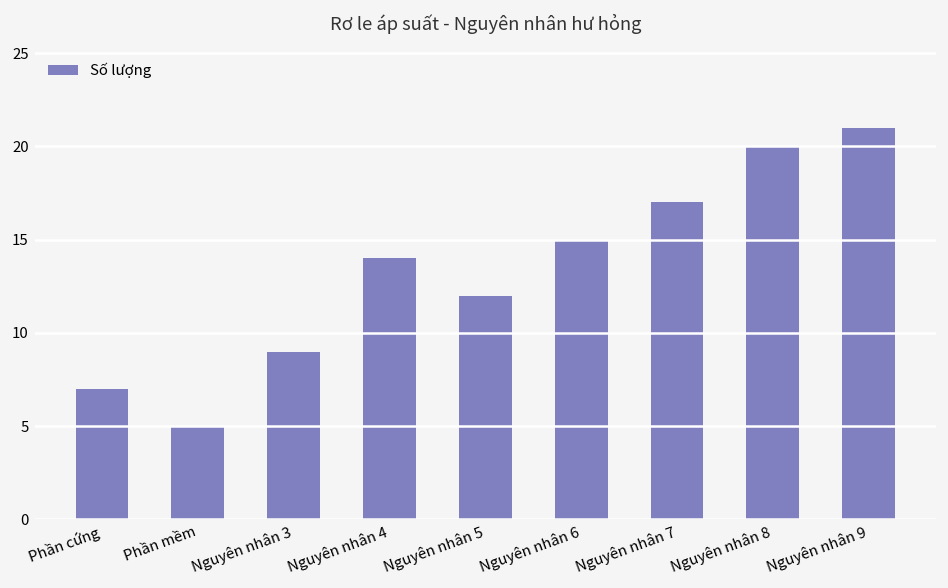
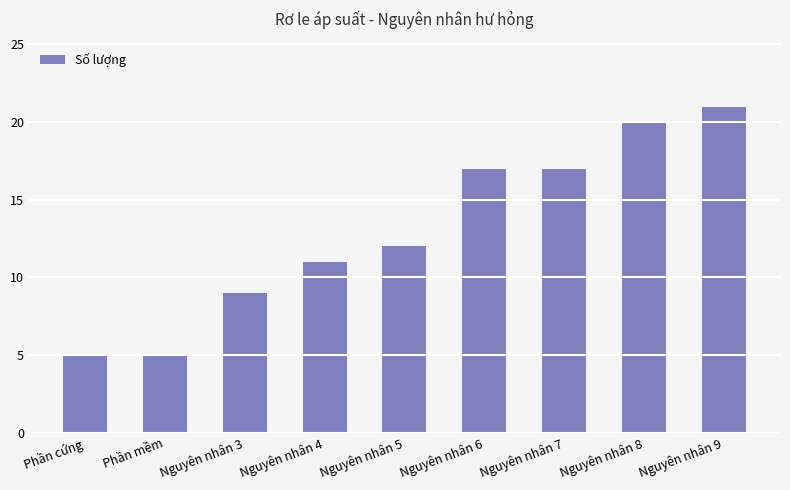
Phần cứng: 7 -> 5
Nguyên nhân 4: 14 -> 11
Nguyên nhân 6: 15 -> 17
